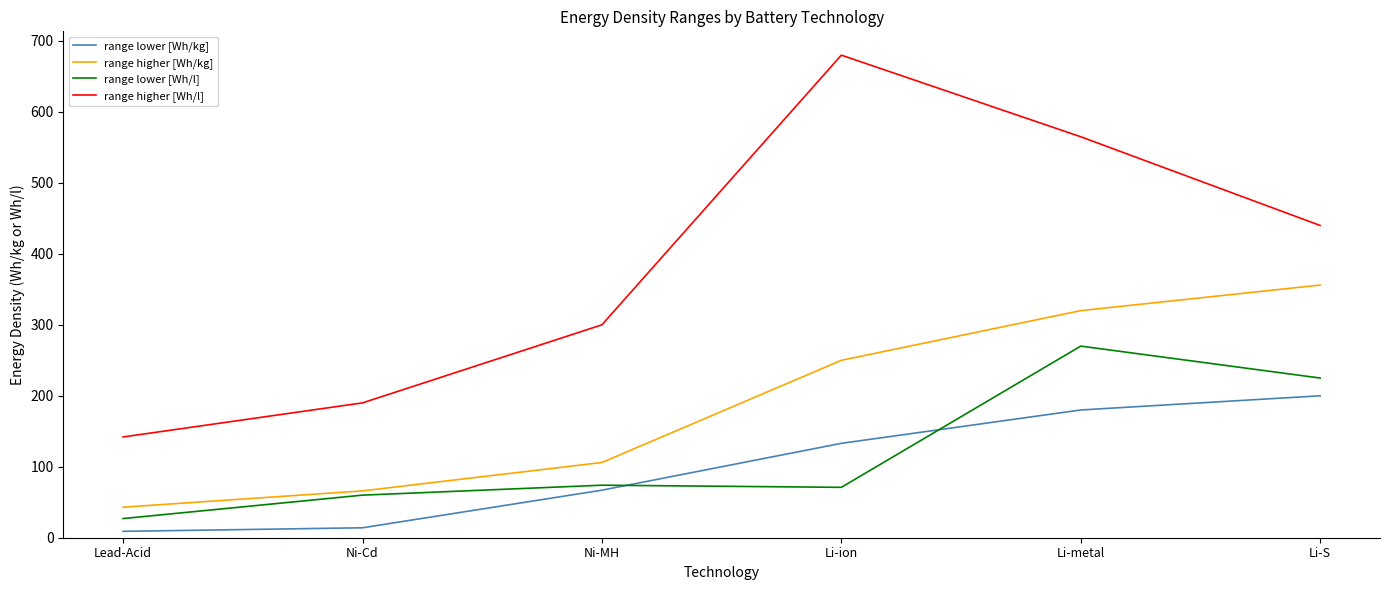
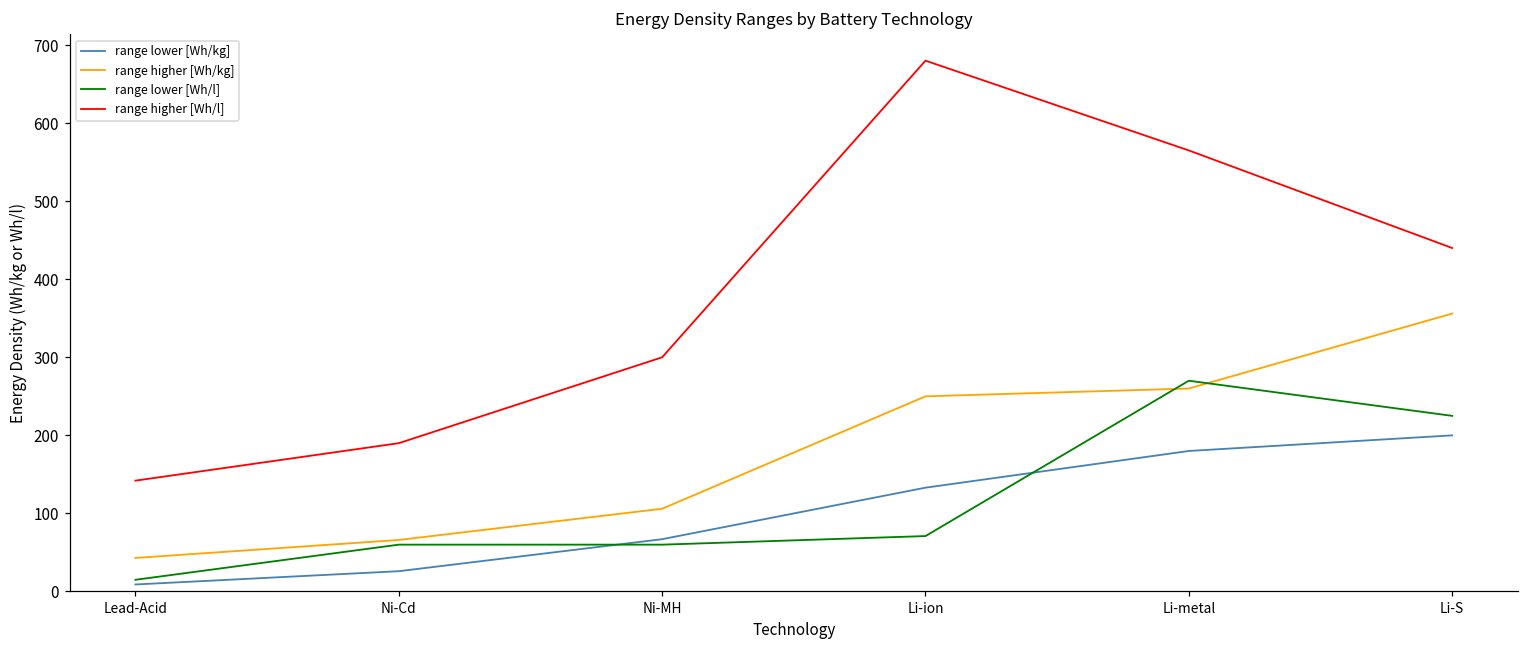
range lower [Wh/l], Lead-Acid: 30 -> 20
range lower [Wh/kg], Ni-Cd: 10 -> 30
range lower [Wh/l], Ni-MH: 70 -> 60
range higher [Wh/kg], Li-metal: 320 -> 260
